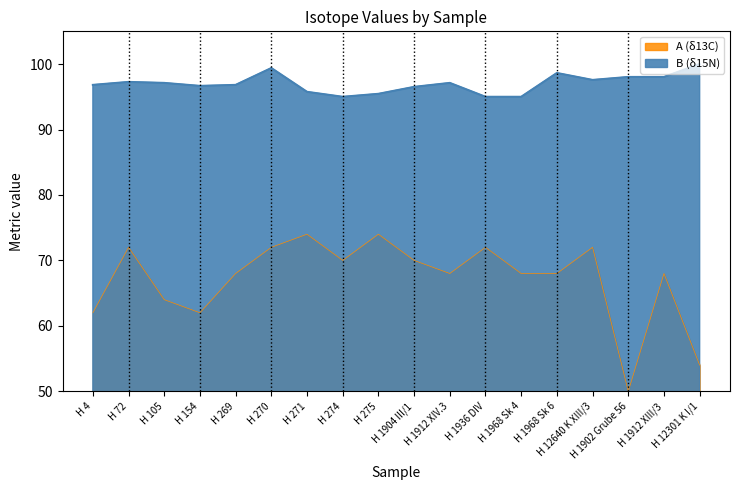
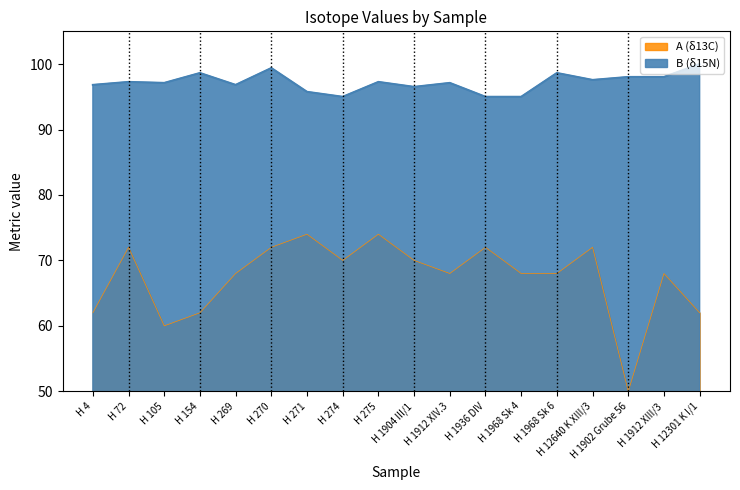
A (δ13C), H 105: 64 -> 60
B (δ15N), H 154: 97 -> 99
B (δ15N), H 275: 95 -> 97
A (δ13C), H 12301 K I/1: 54 -> 62
